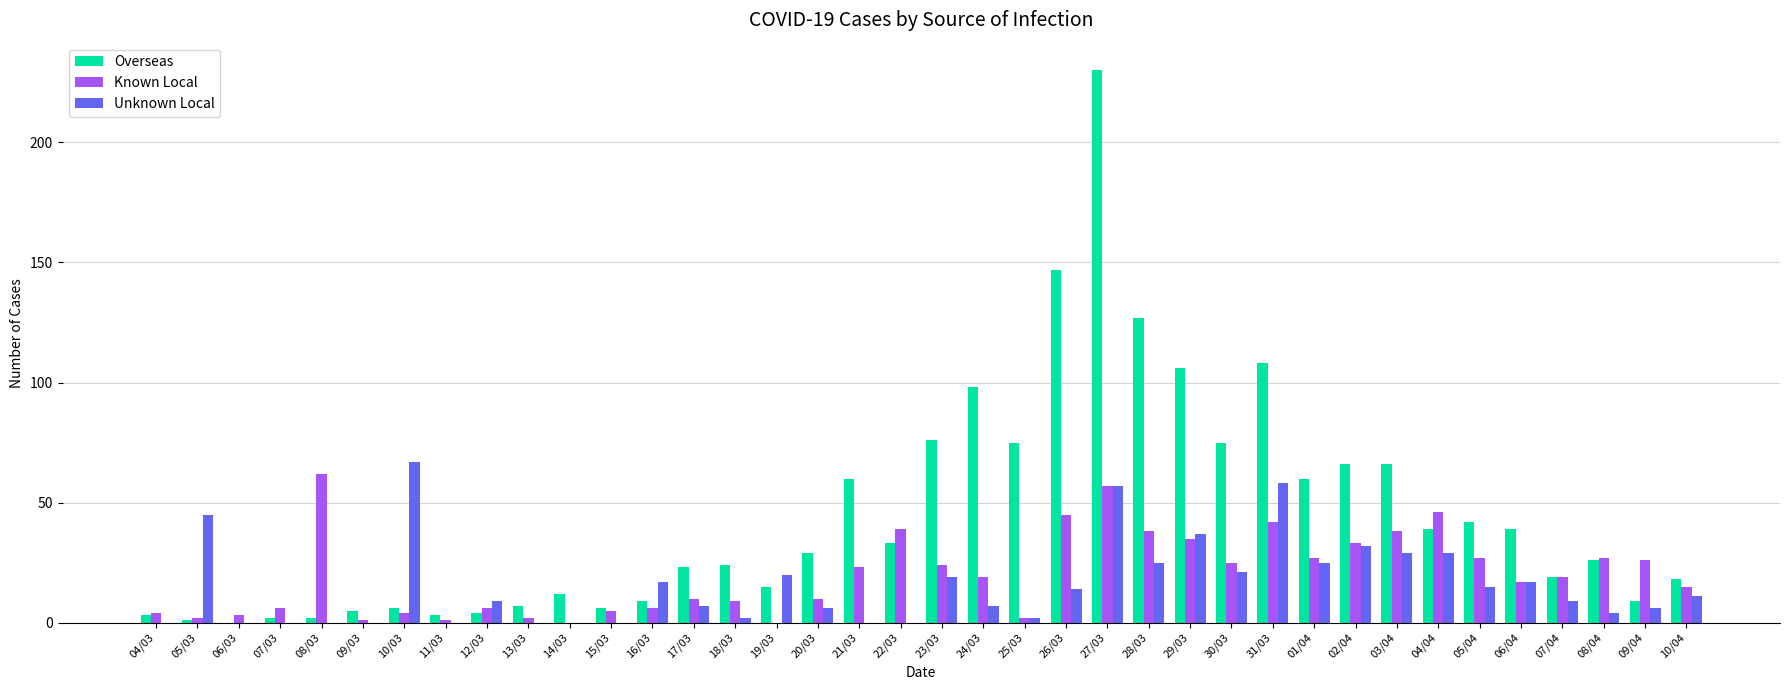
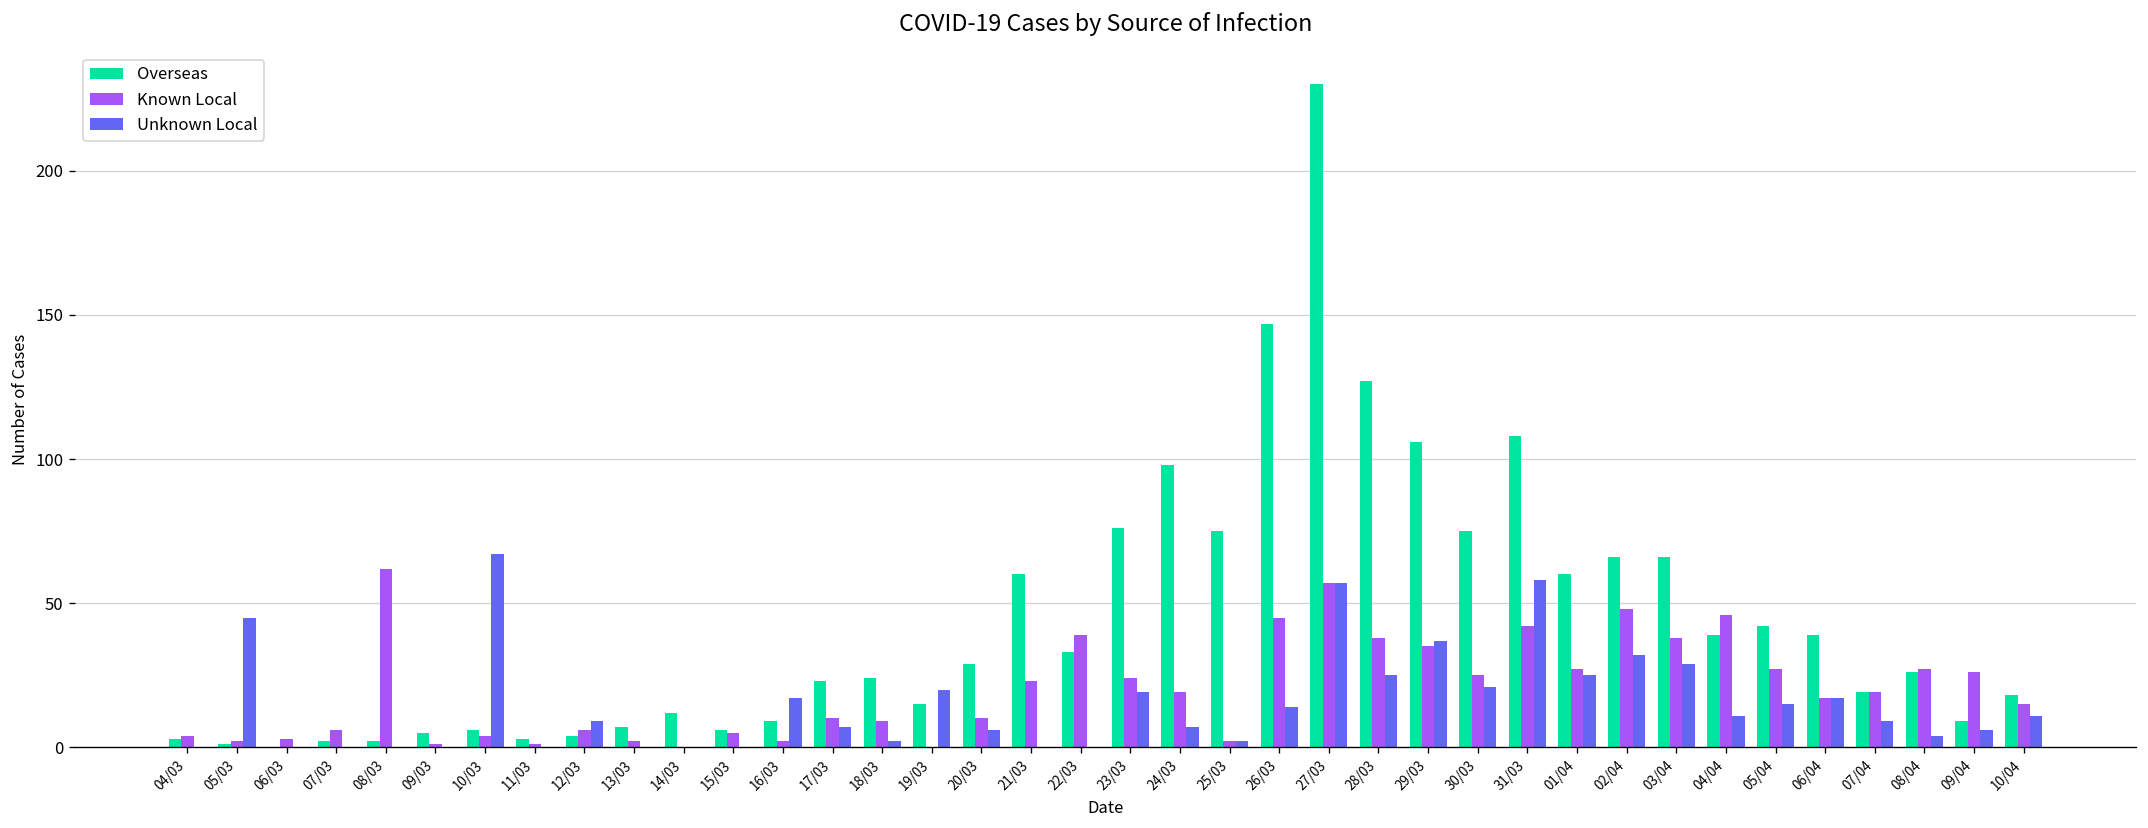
Known Local, 16/03: 6 -> 2
Known Local, 02/04: 33 -> 48
Unknown Local, 04/04: 29 -> 11
